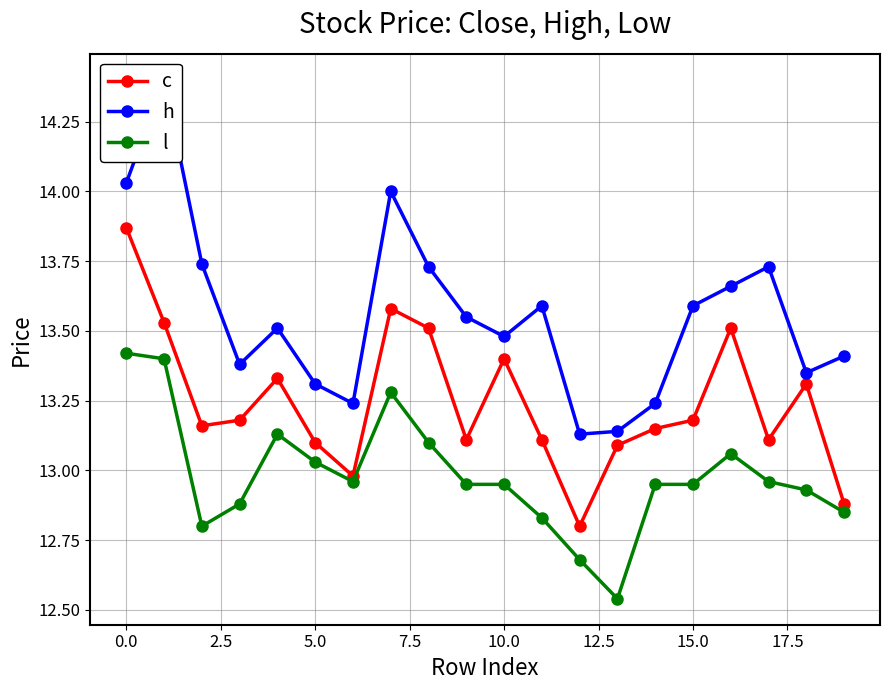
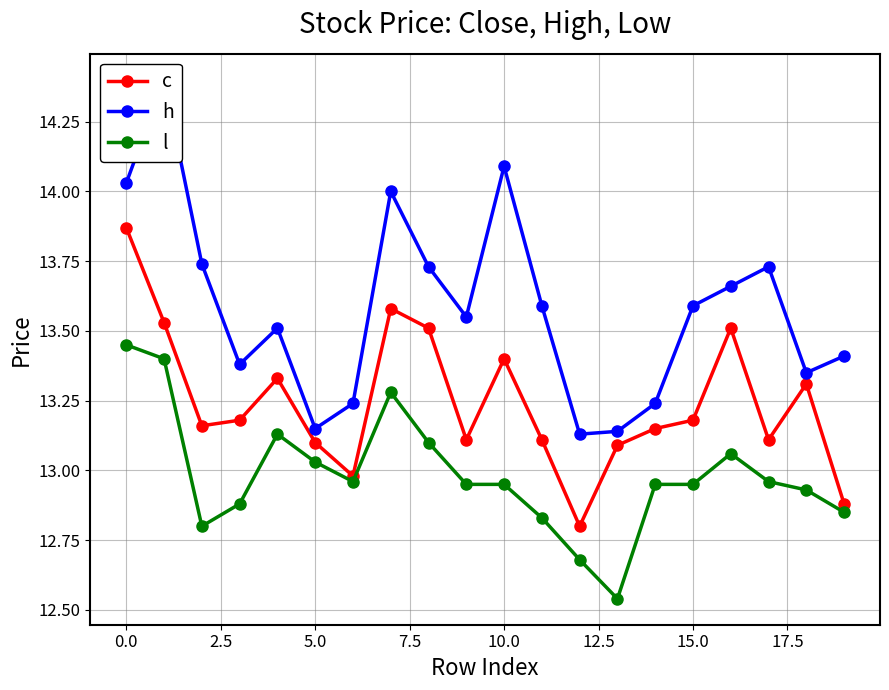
l, 0.0: 13.42 -> 13.45
h, 5.0: 13.31 -> 13.15
h, 10.0: 13.48 -> 14.09
